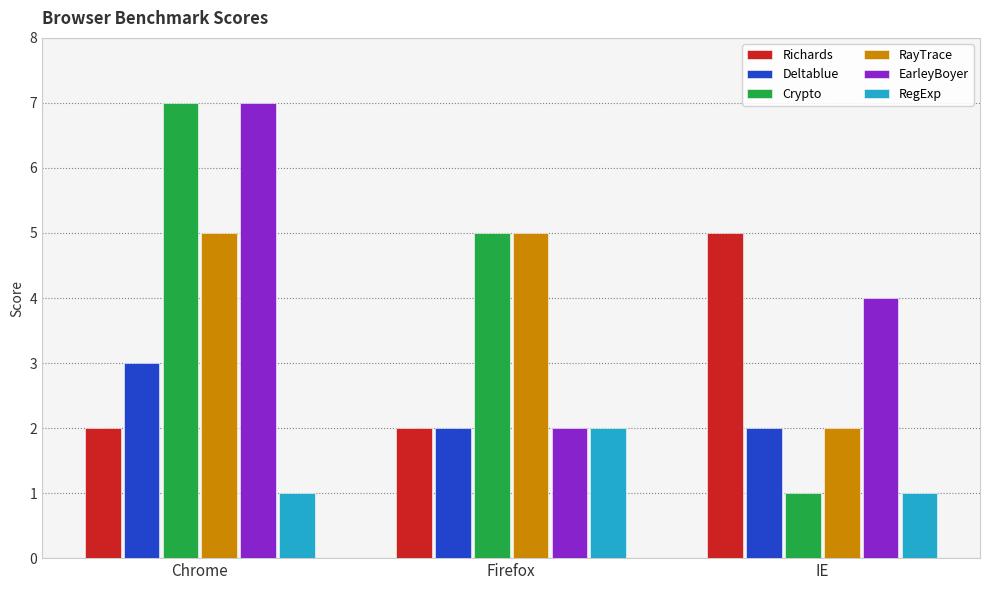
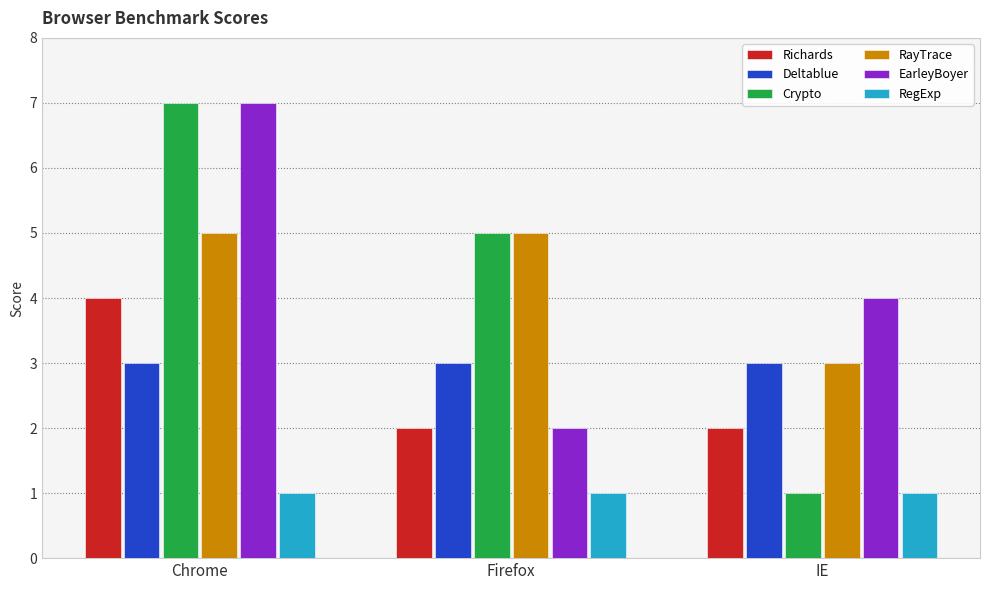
Richards, Chrome: 2 -> 4
Deltablue, Firefox: 2 -> 3
RegExp, Firefox: 2 -> 1
Richards, IE: 5 -> 2
Deltablue, IE: 2 -> 3
RayTrace, IE: 2 -> 3
